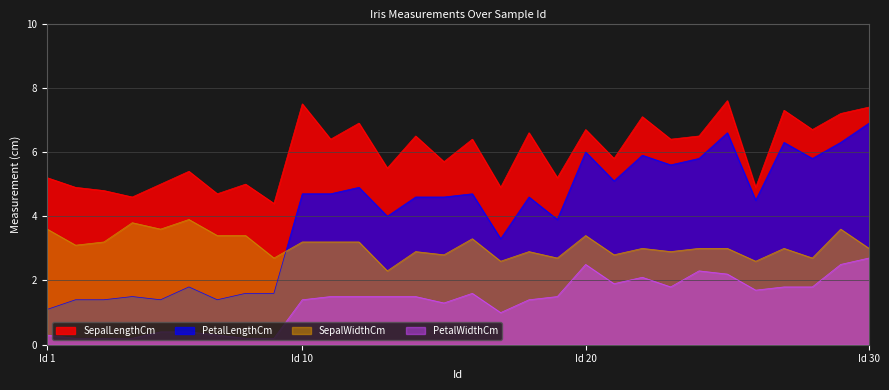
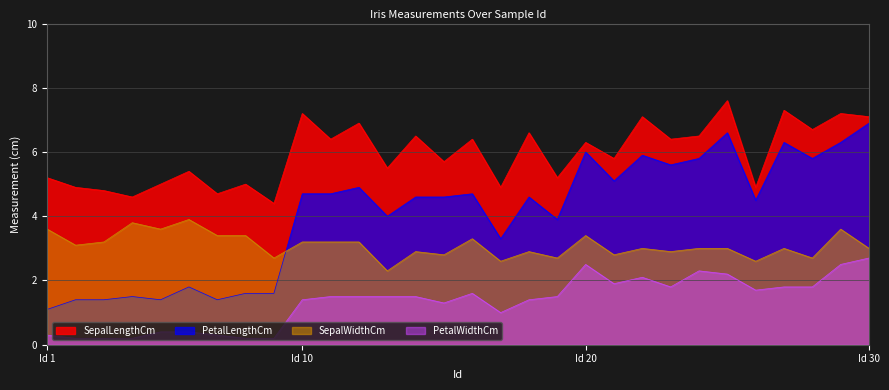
SepalLengthCm, Id 10: 7.5 -> 7.2
SepalLengthCm, Id 20: 6.7 -> 6.3
SepalLengthCm, Id 30: 7.4 -> 7.1
